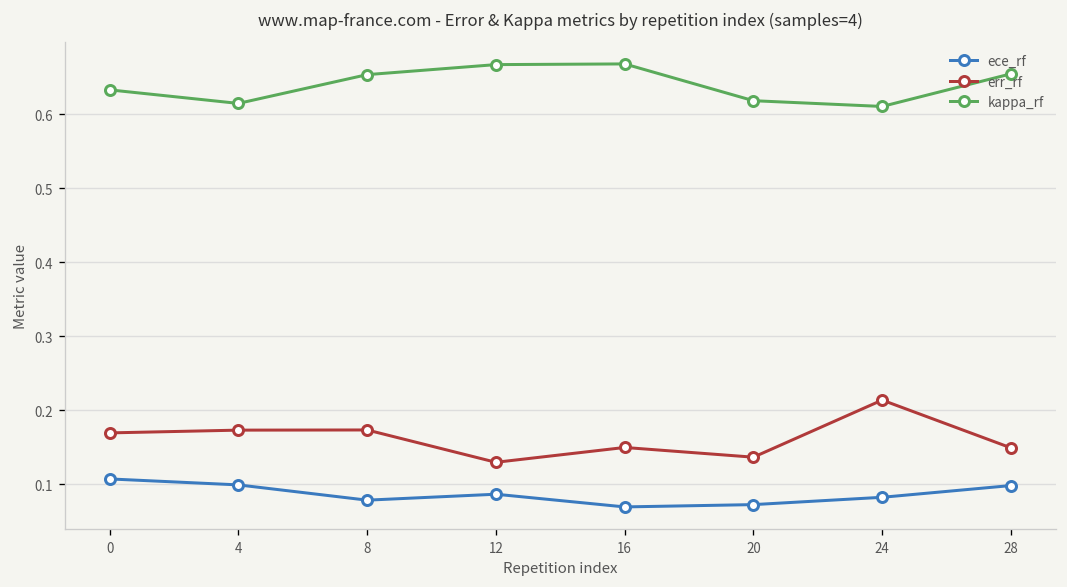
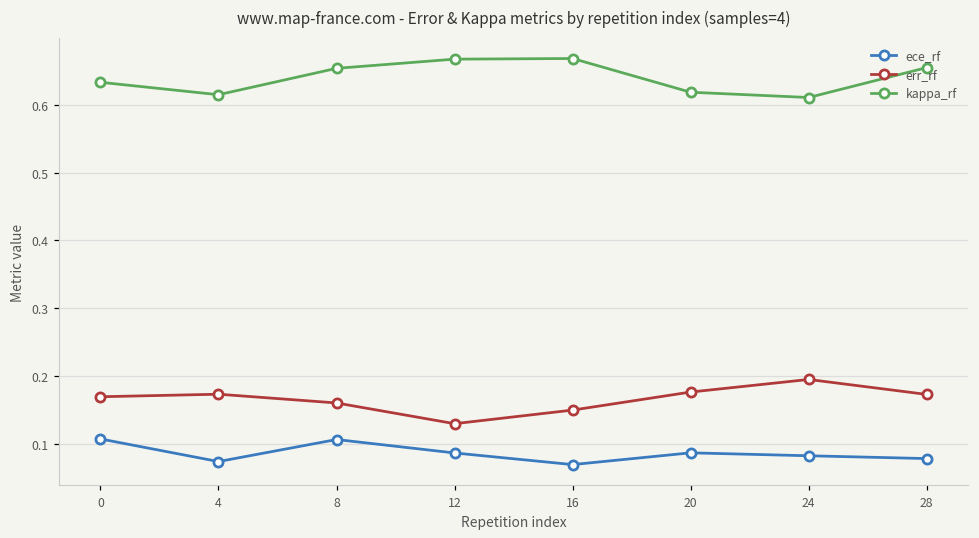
ece_rf, 4: 0.10 -> 0.07
ece_rf, 8: 0.08 -> 0.11
err_rf, 8: 0.17 -> 0.16
ece_rf, 20: 0.07 -> 0.09
err_rf, 20: 0.14 -> 0.18
err_rf, 24: 0.21 -> 0.19
ece_rf, 28: 0.10 -> 0.08
err_rf, 28: 0.15 -> 0.17
